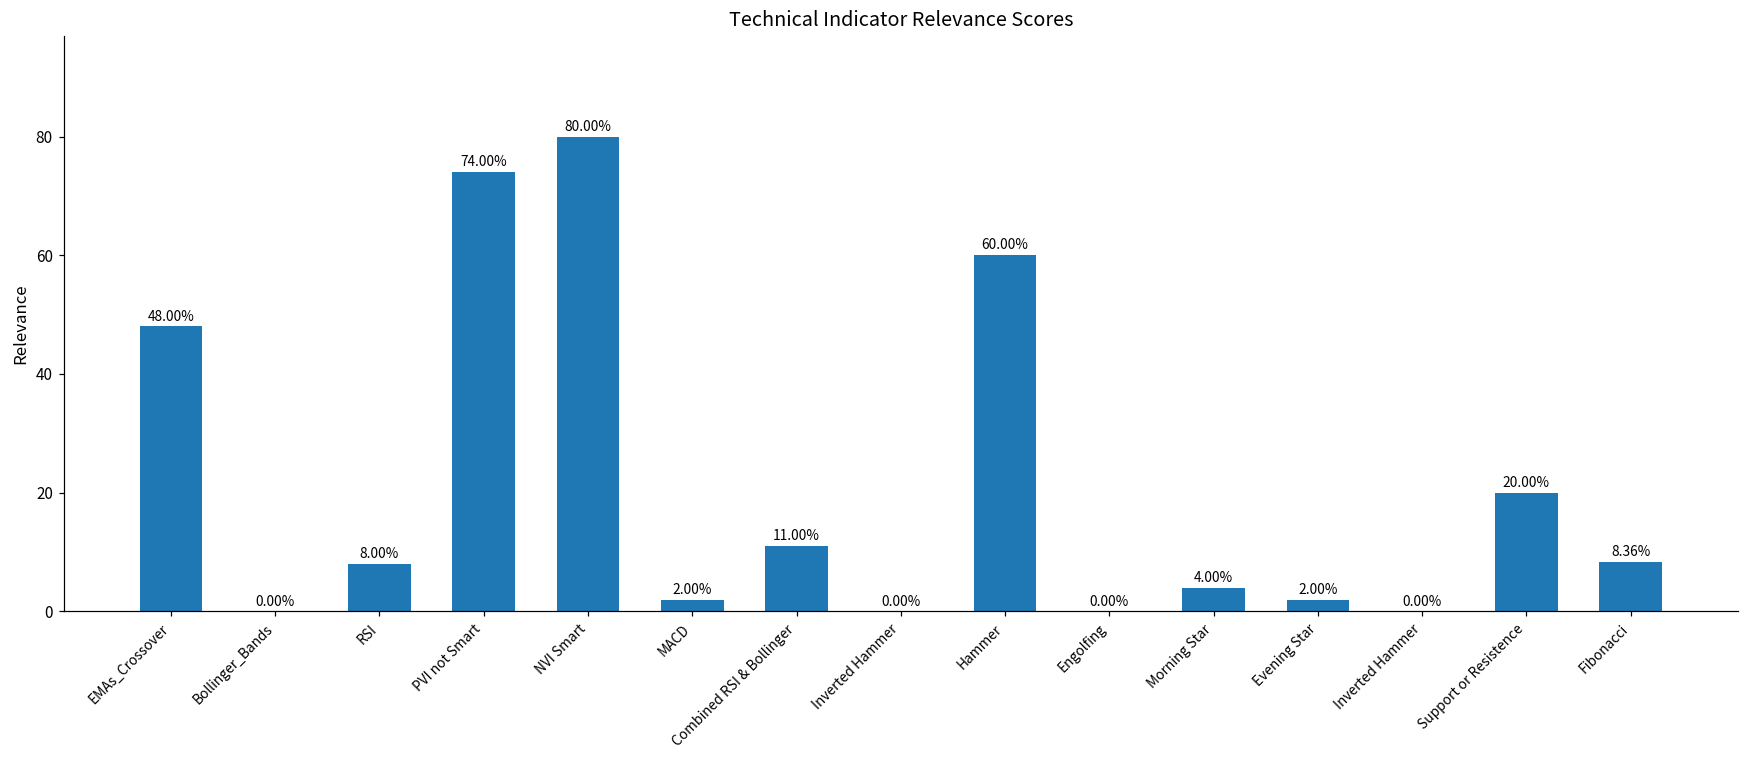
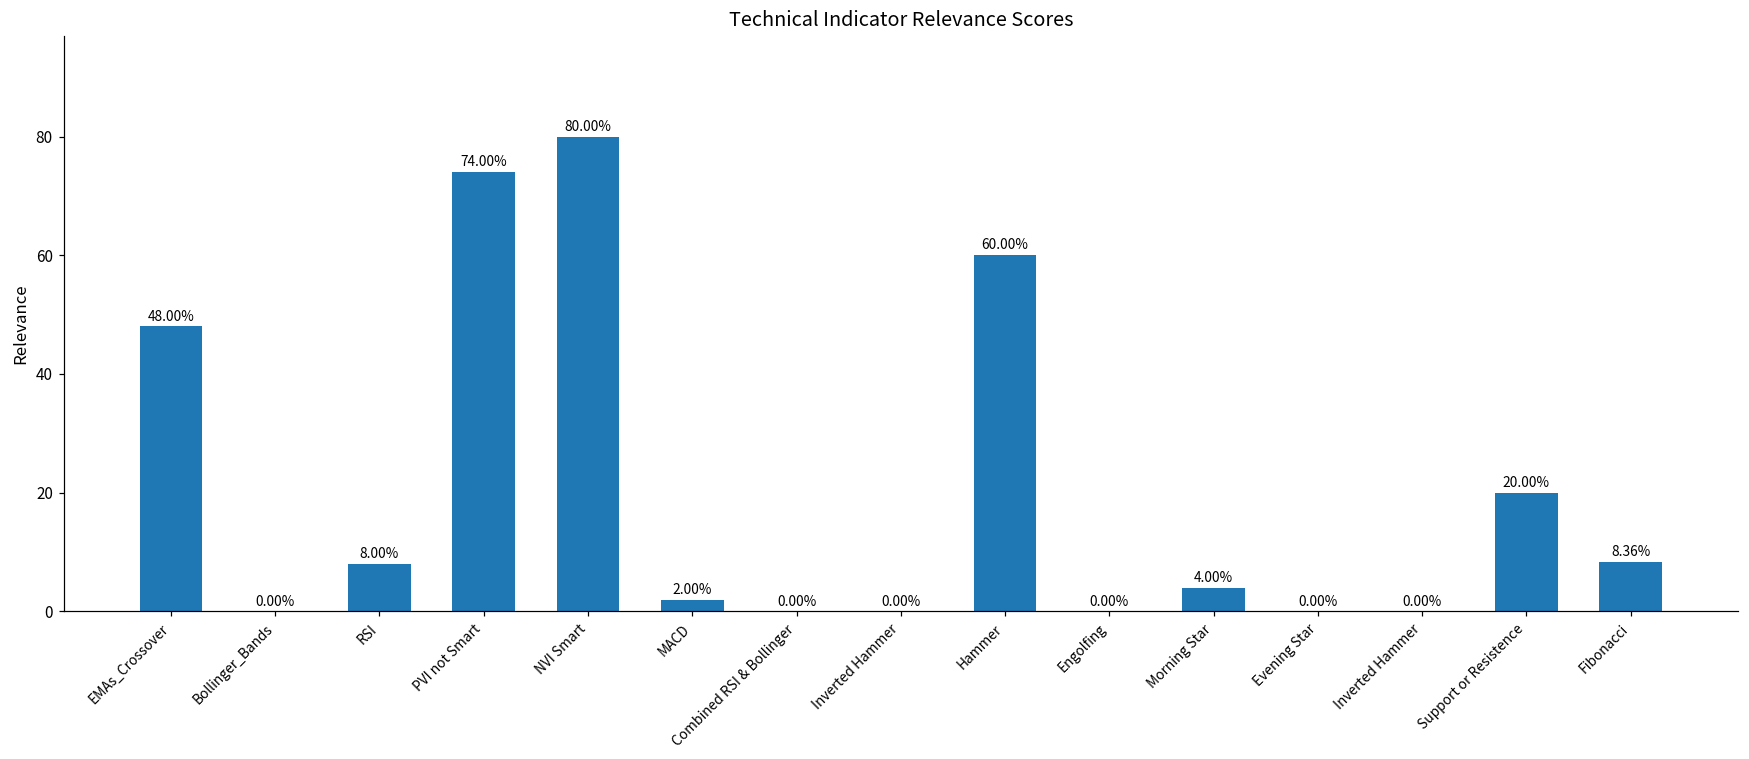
Combined RSI & Bollinger: 11.00% -> 0.00%
Evening Star: 2.00% -> 0.00%
